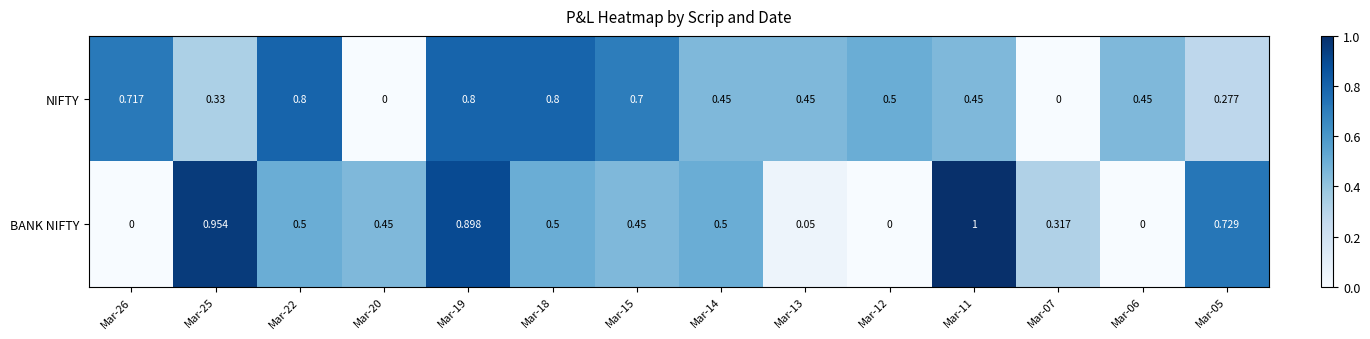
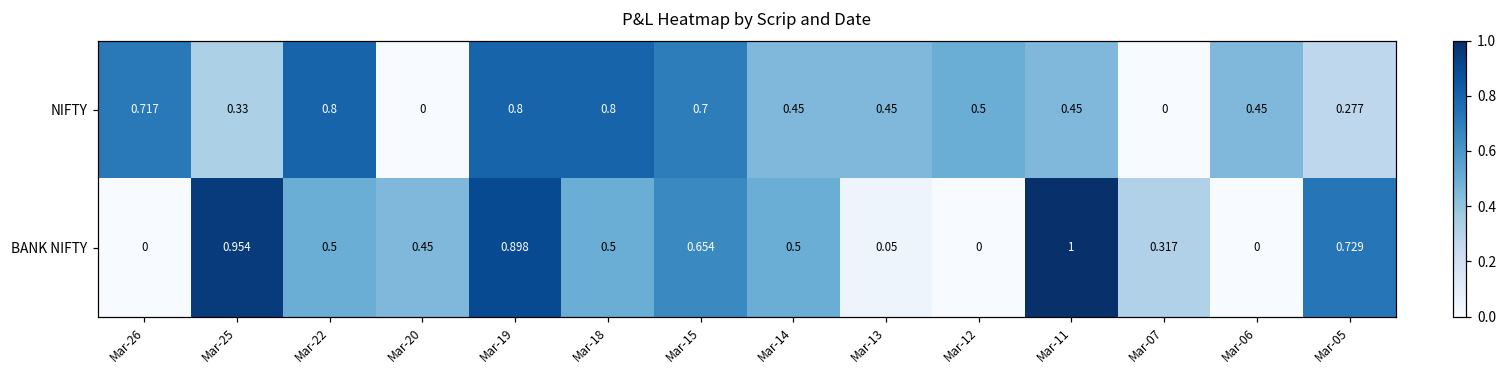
BANK NIFTY, Mar-15: 0.45 -> 0.654
